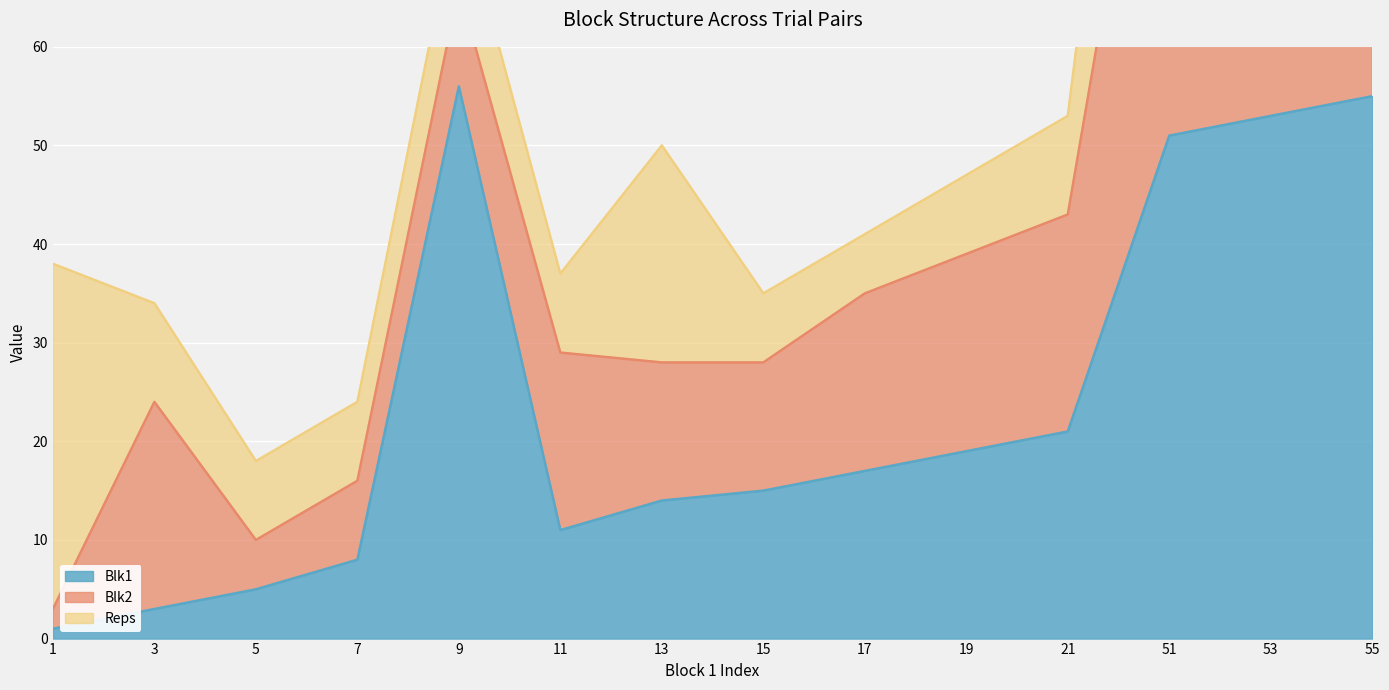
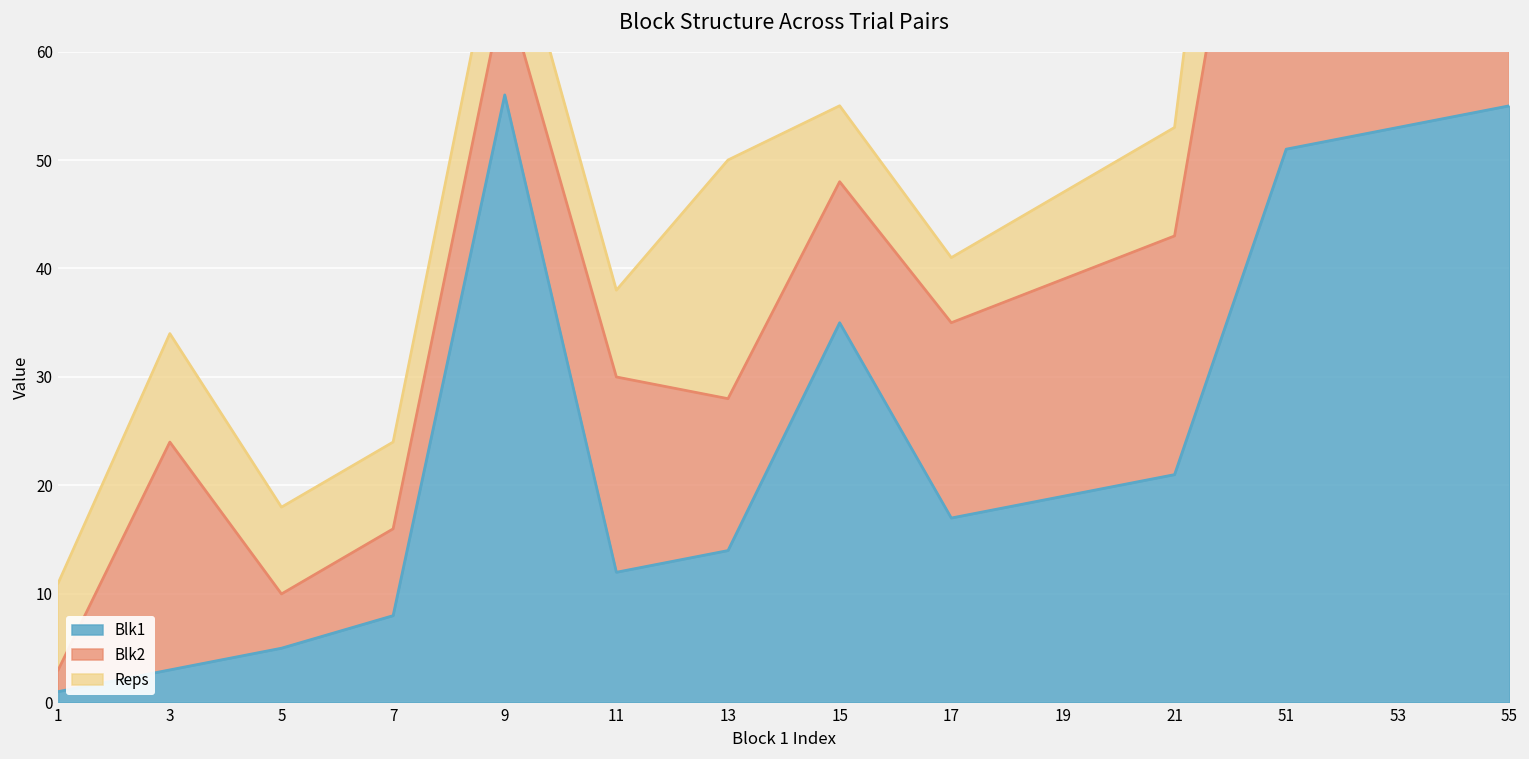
Reps, 1: 35 -> 8
Blk1, 11: 11 -> 12
Blk1, 15: 15 -> 35
